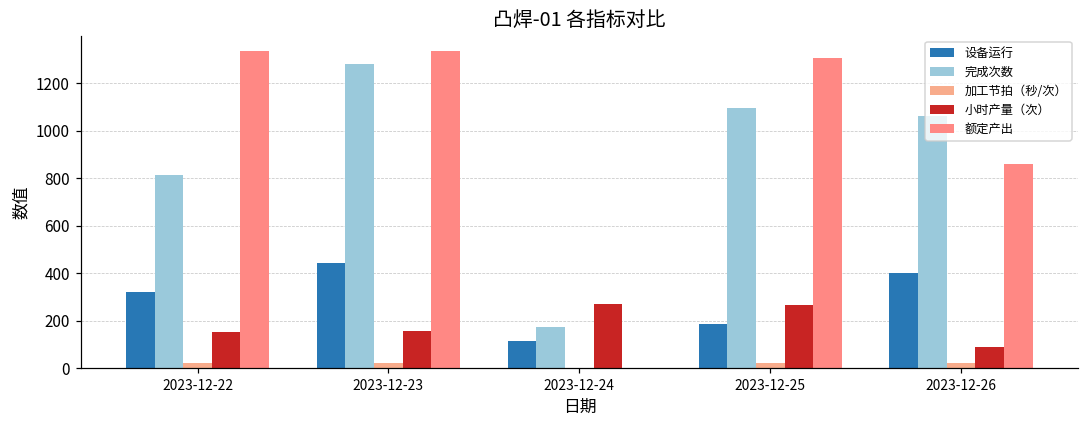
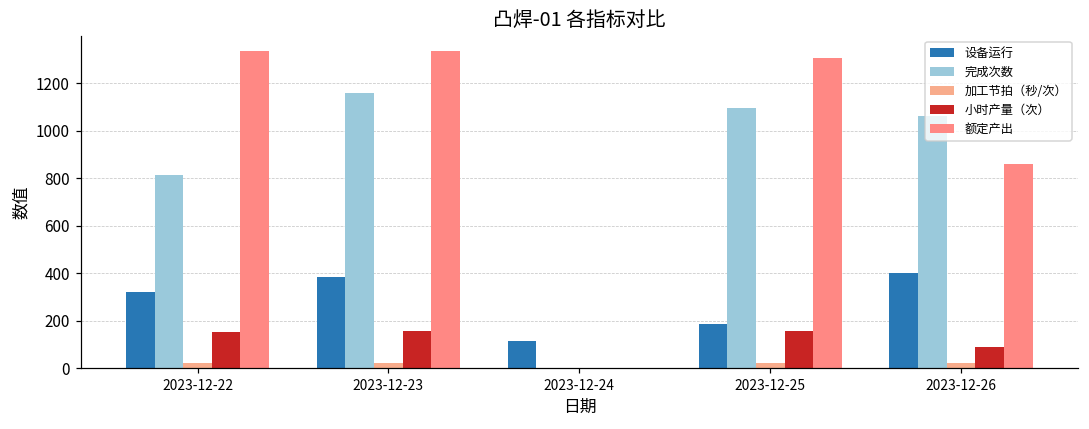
设备运行, 2023-12-23: 440 -> 380
完成次数, 2023-12-23: 1280 -> 1160
完成次数, 2023-12-24: 170 -> 0
小时产量（次）, 2023-12-24: 270 -> 0
小时产量（次）, 2023-12-25: 270 -> 150
